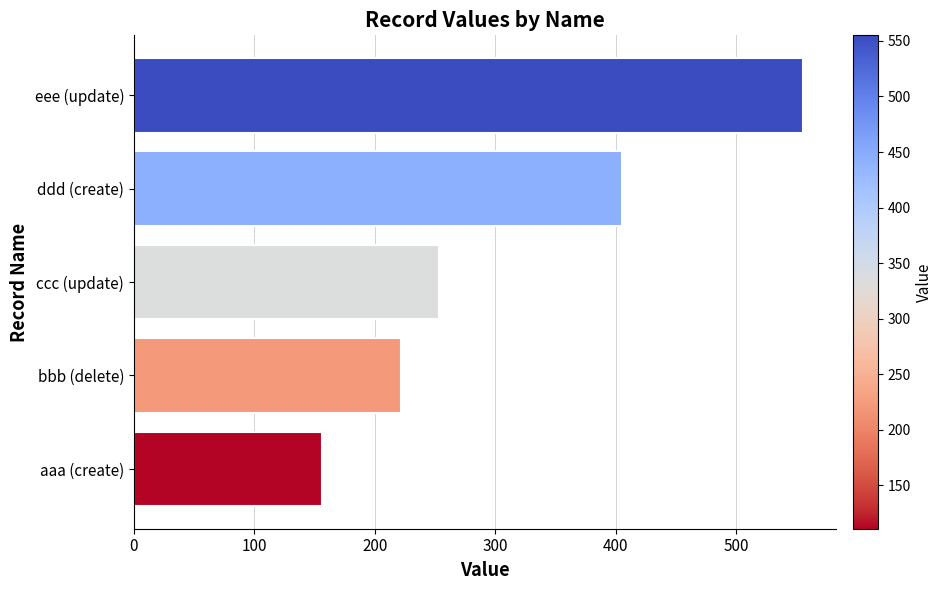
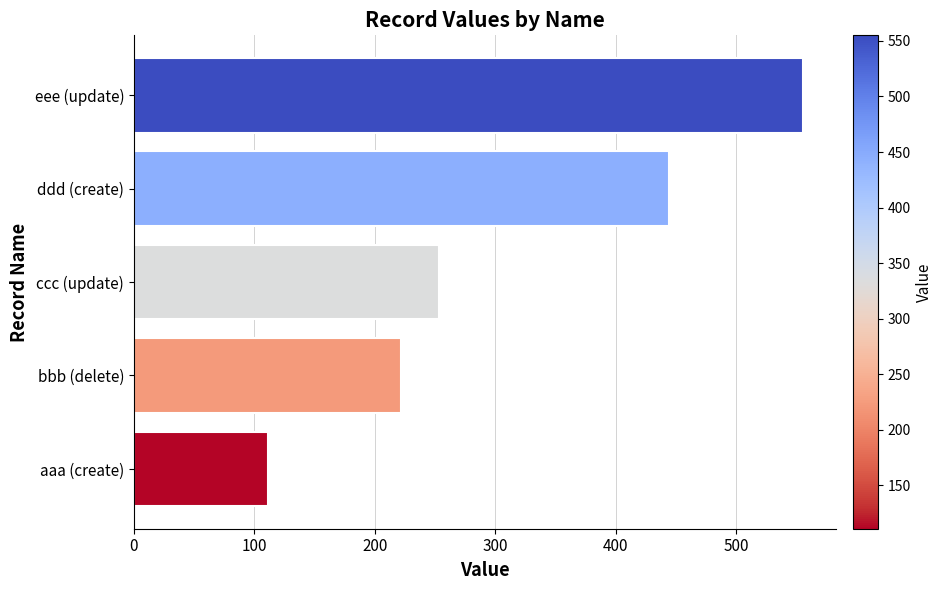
ddd (create): 405 -> 444
aaa (create): 156 -> 111
